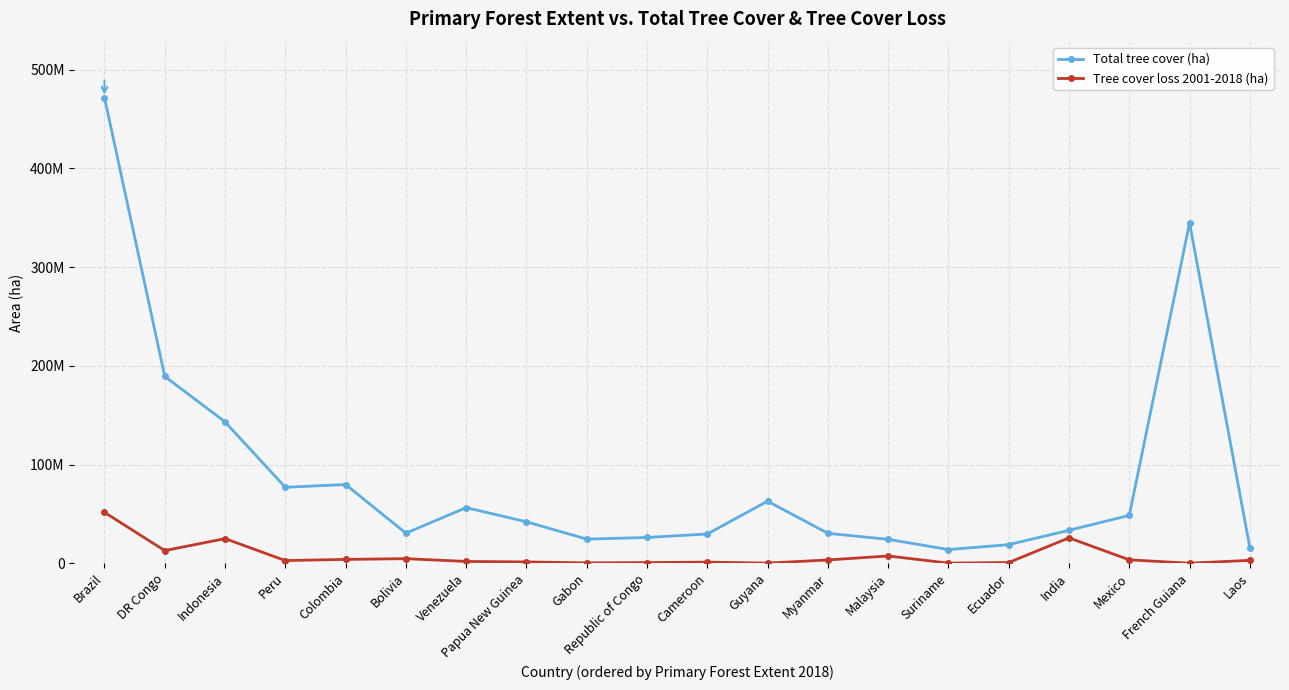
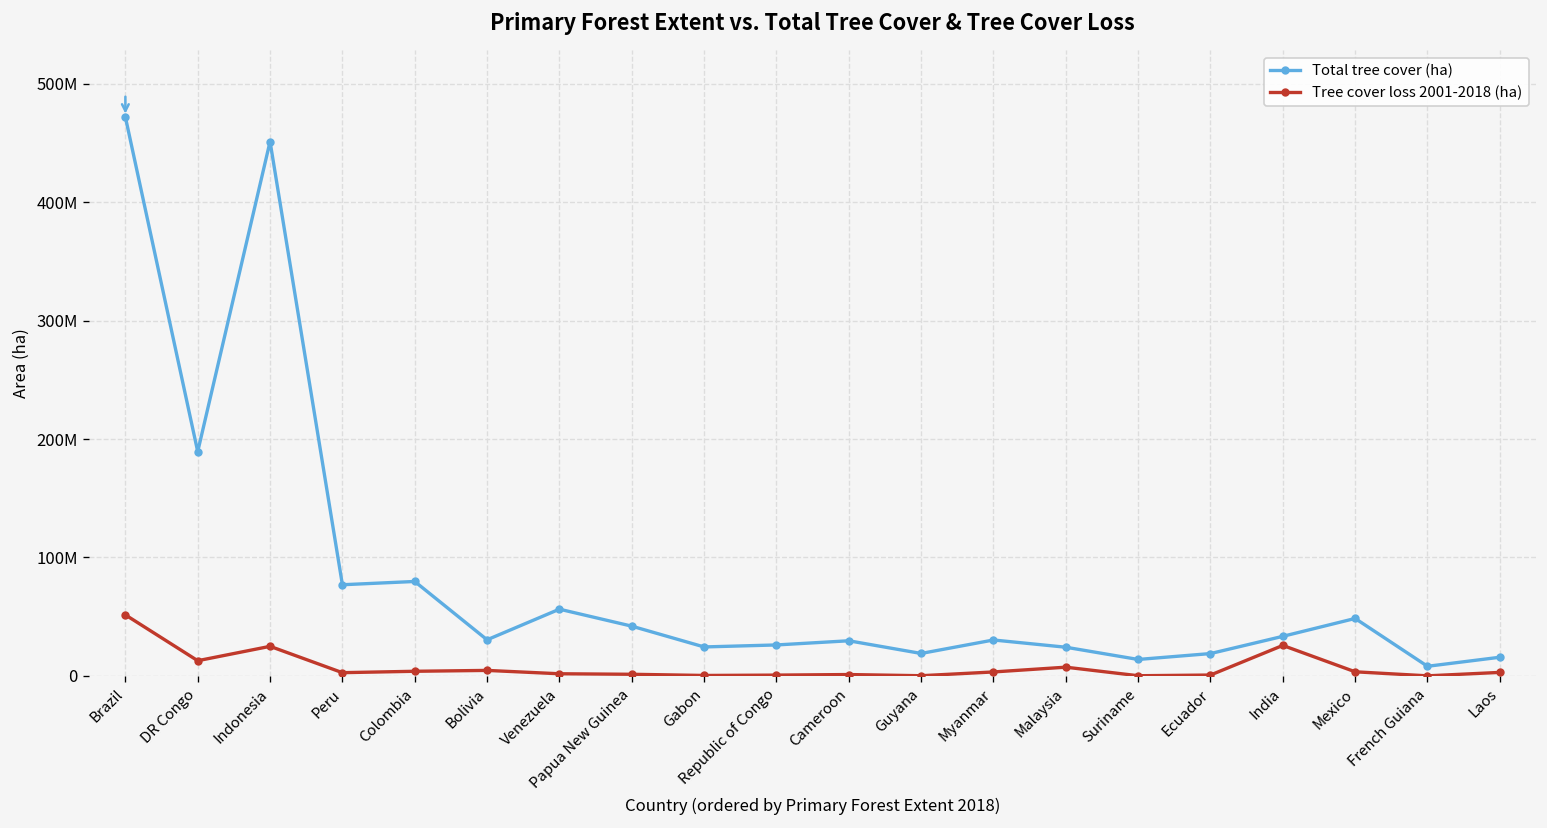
Total tree cover (ha), Indonesia: 140000000 -> 450000000
Total tree cover (ha), Guyana: 60000000 -> 20000000
Total tree cover (ha), French Guiana: 340000000 -> 10000000
